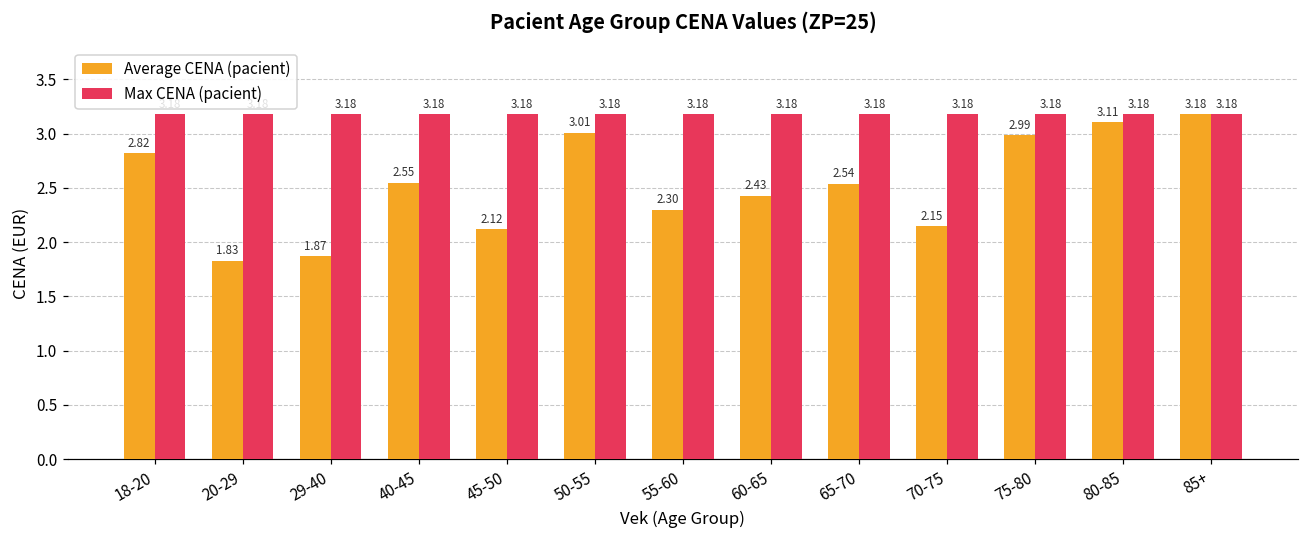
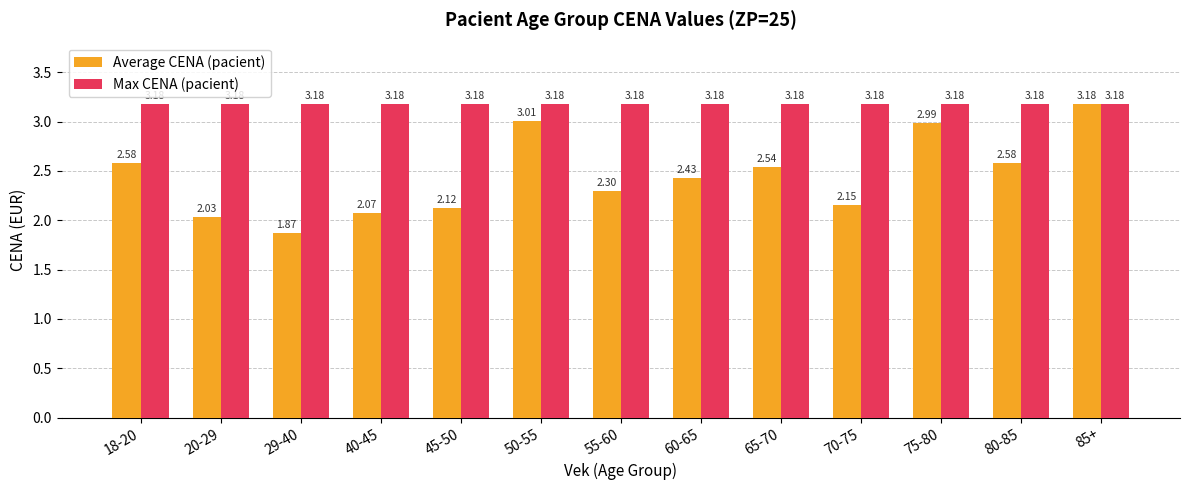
Average CENA (pacient), 18-20: 2.82 -> 2.58
Average CENA (pacient), 20-29: 1.83 -> 2.03
Average CENA (pacient), 40-45: 2.55 -> 2.07
Average CENA (pacient), 80-85: 3.11 -> 2.58
